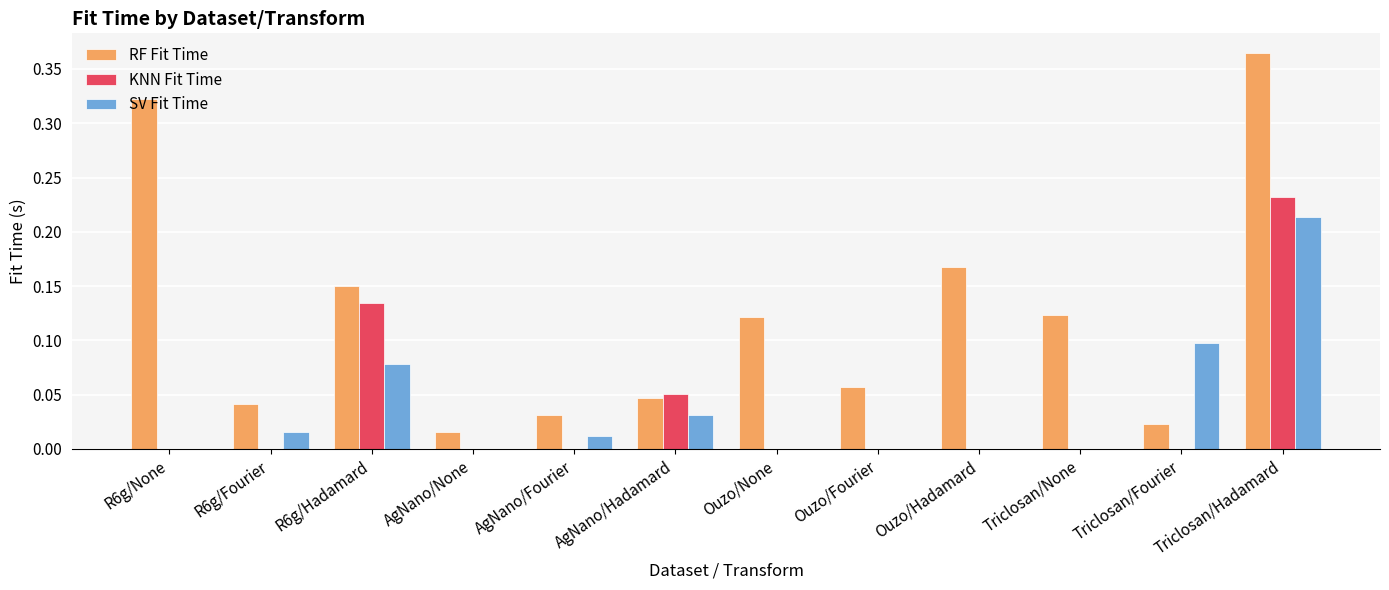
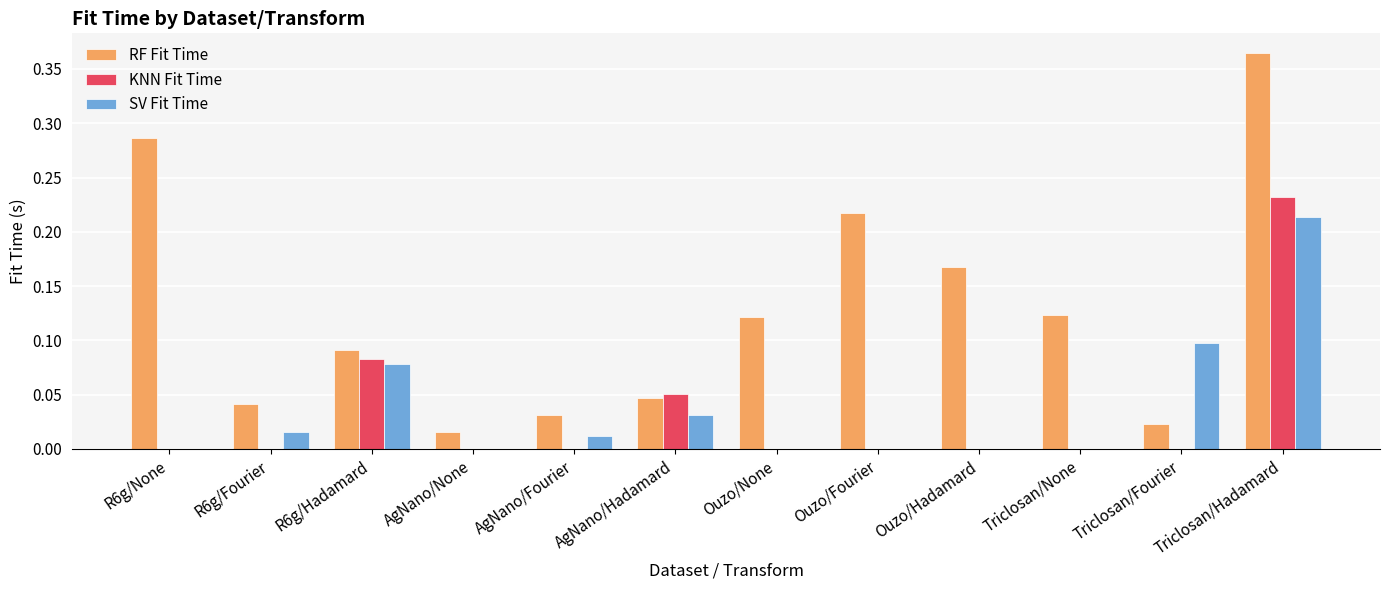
RF Fit Time, R6g/None: 0.323 -> 0.286
RF Fit Time, R6g/Hadamard: 0.150 -> 0.091
KNN Fit Time, R6g/Hadamard: 0.134 -> 0.083
RF Fit Time, Ouzo/Fourier: 0.057 -> 0.218
